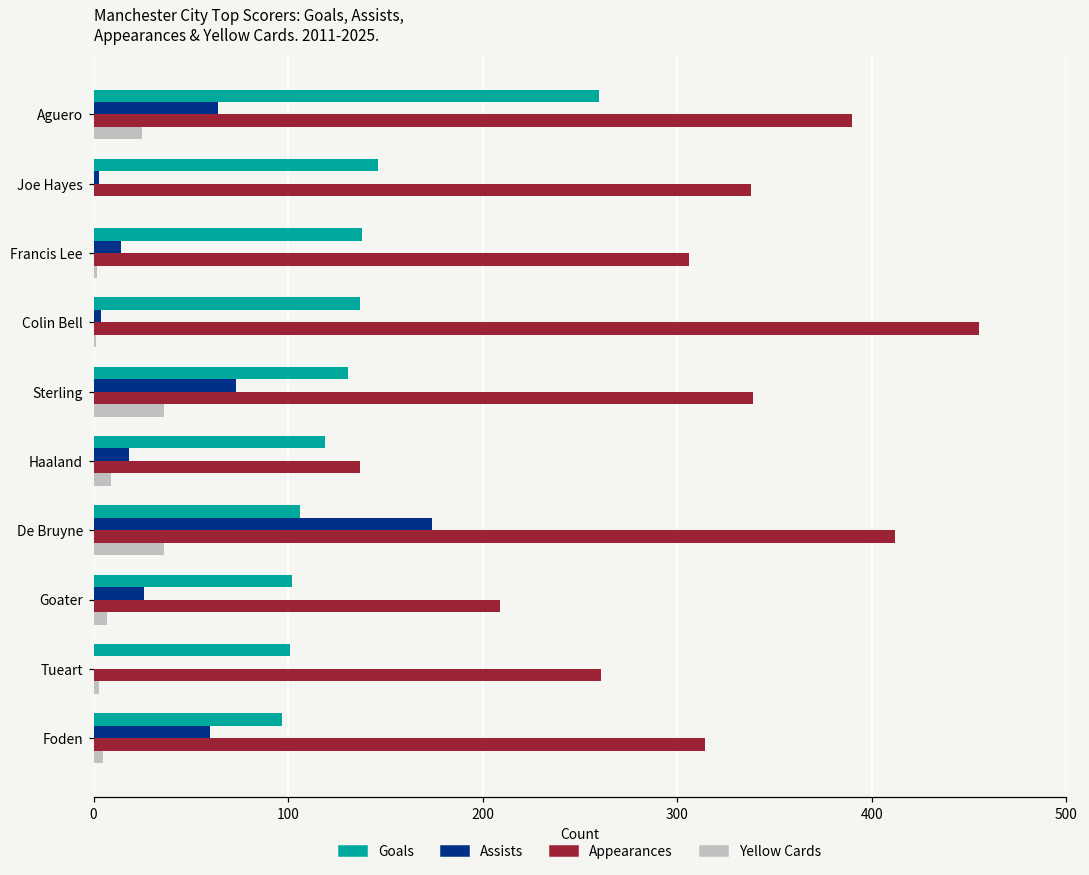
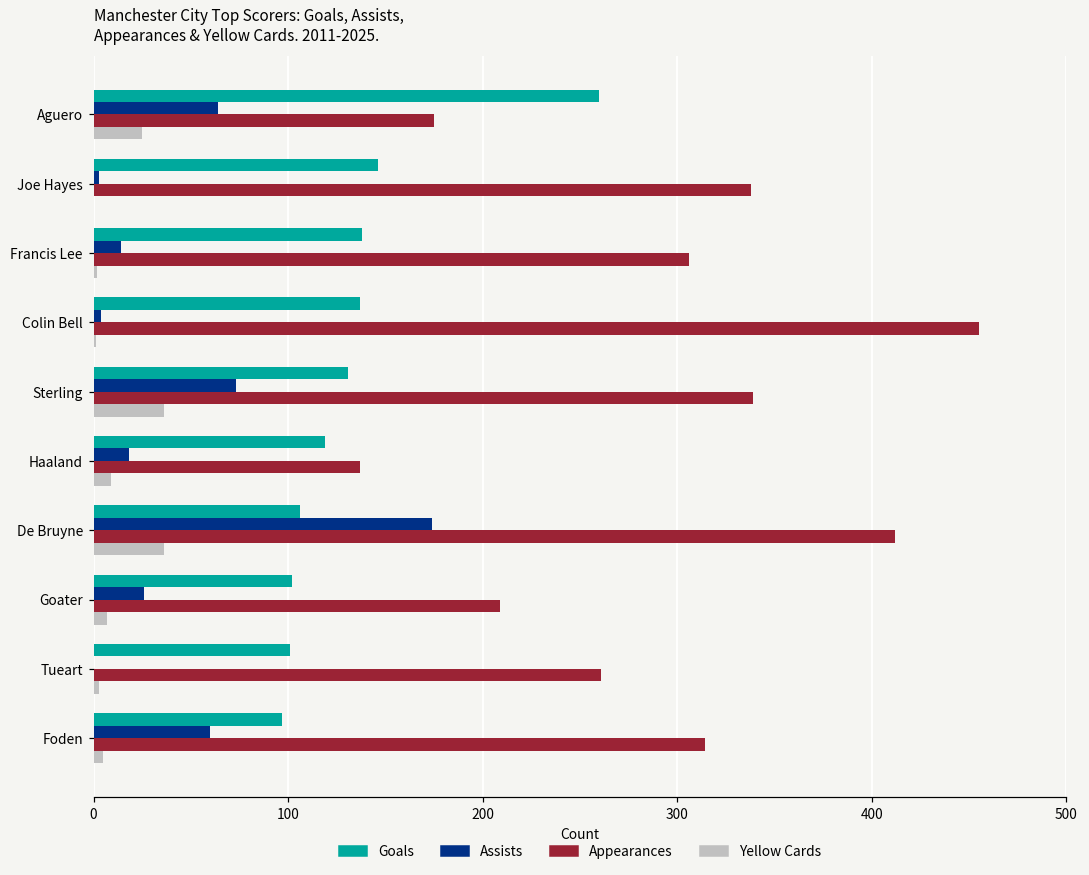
Appearances, Aguero: 390 -> 175
